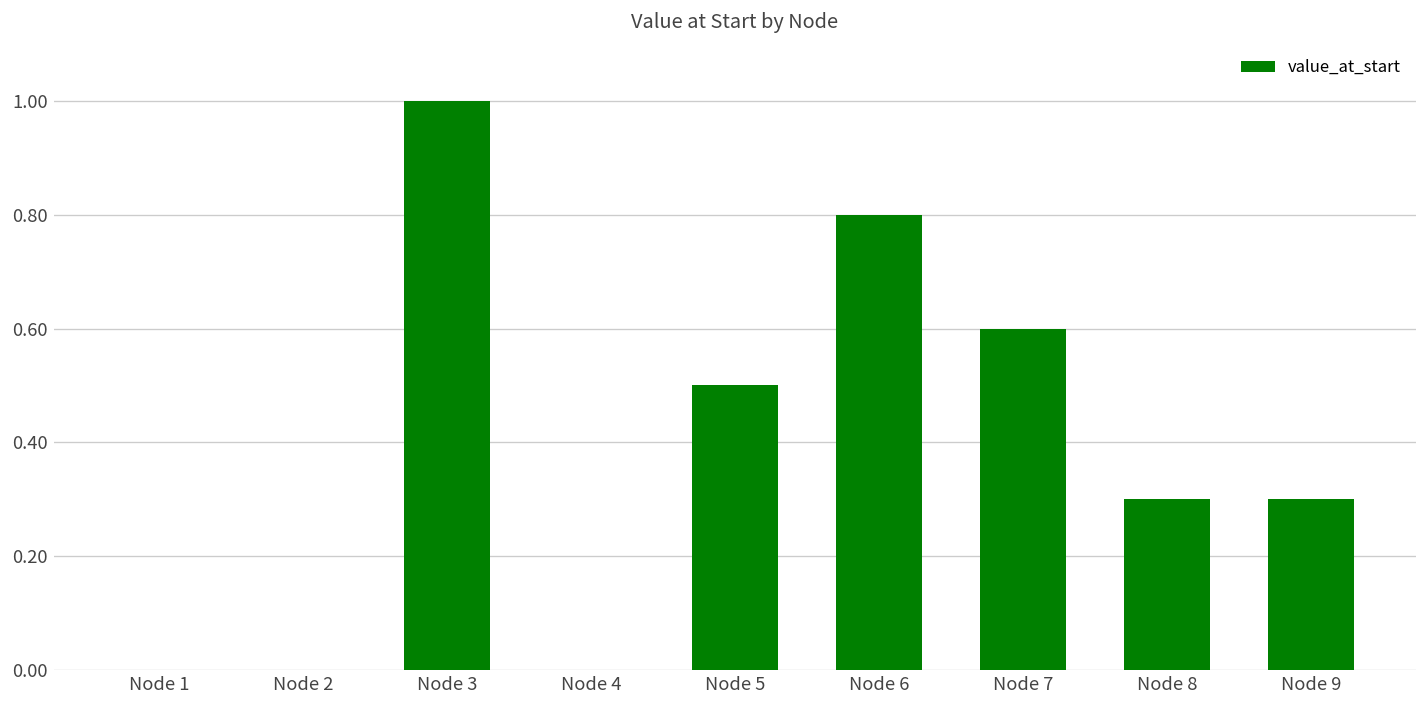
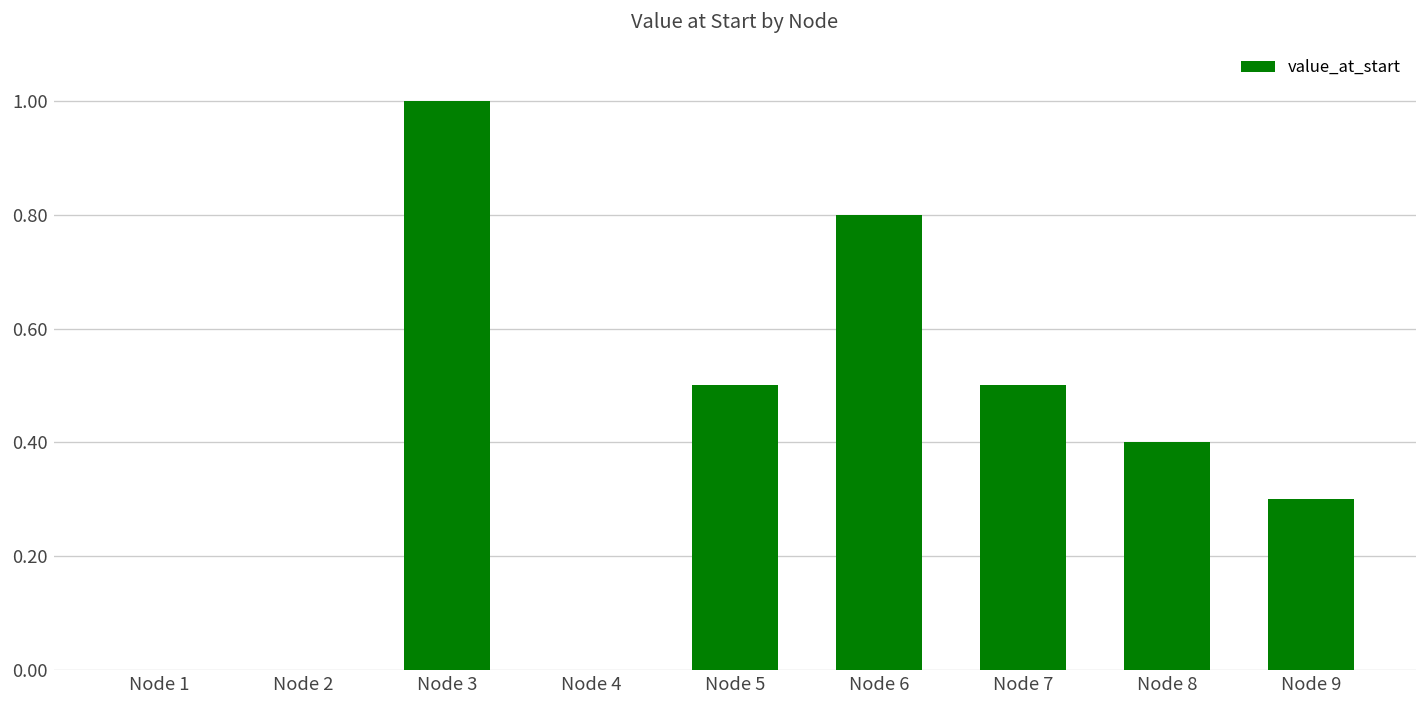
Node 7: 0.6 -> 0.5
Node 8: 0.3 -> 0.4
